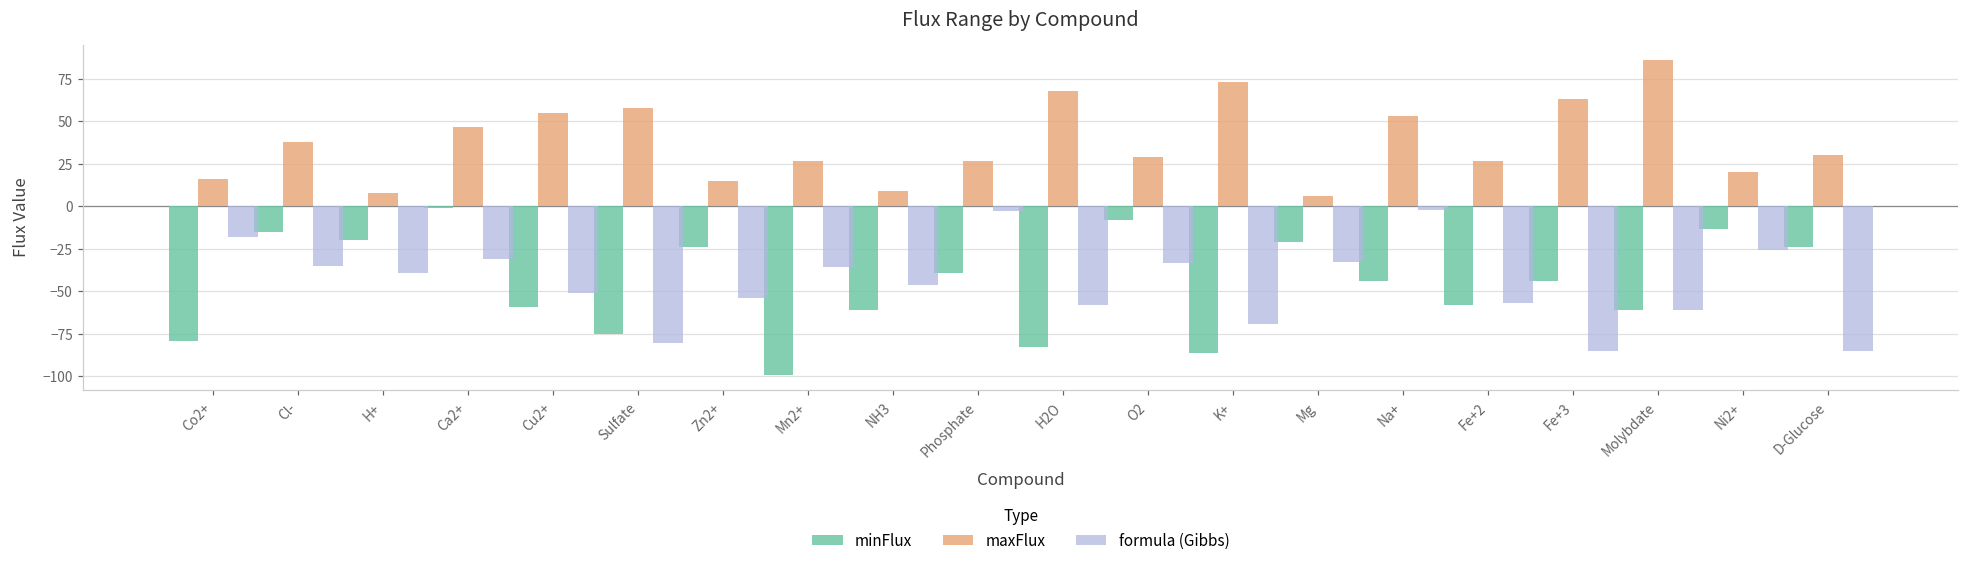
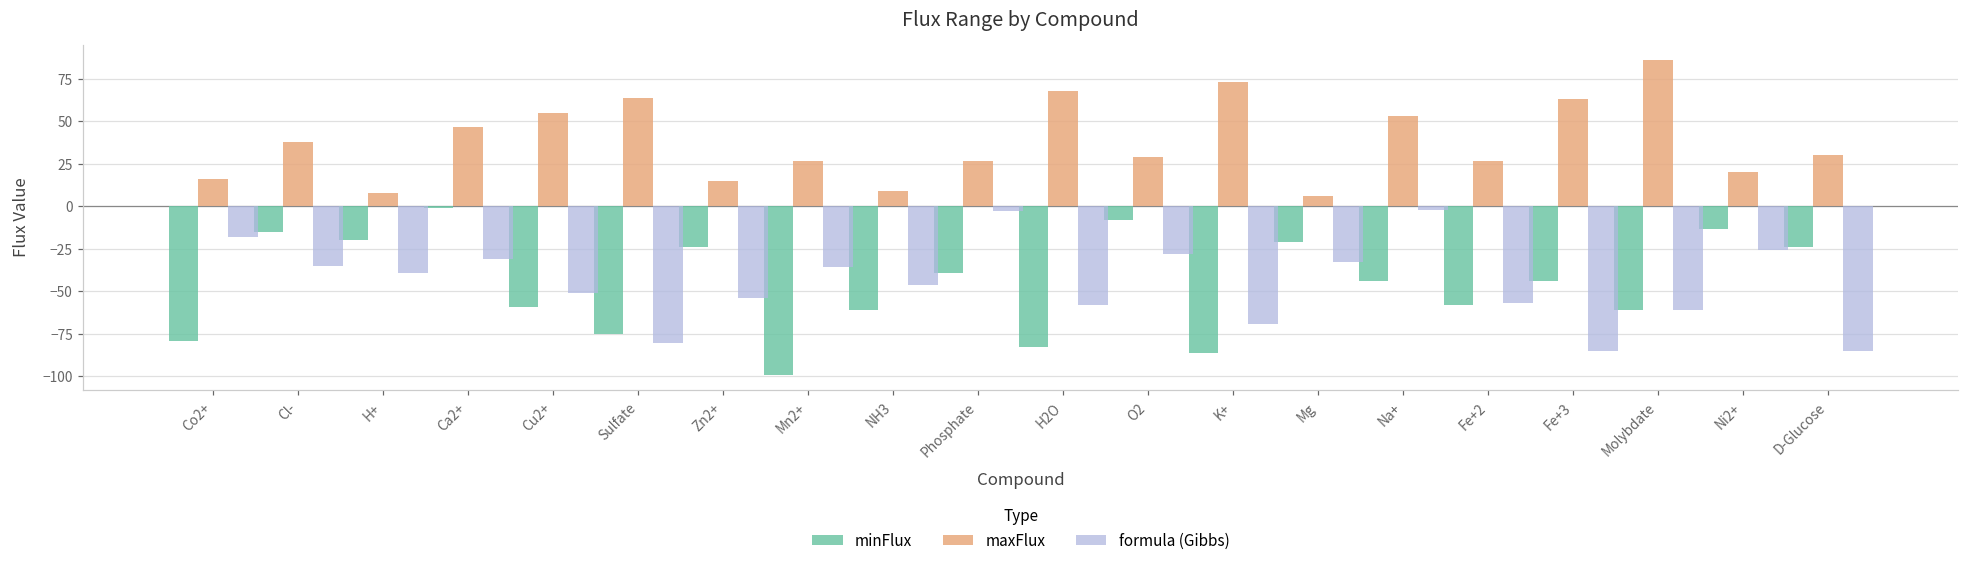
maxFlux, Sulfate: 58 -> 64
formula (Gibbs), O2: -33 -> -28
